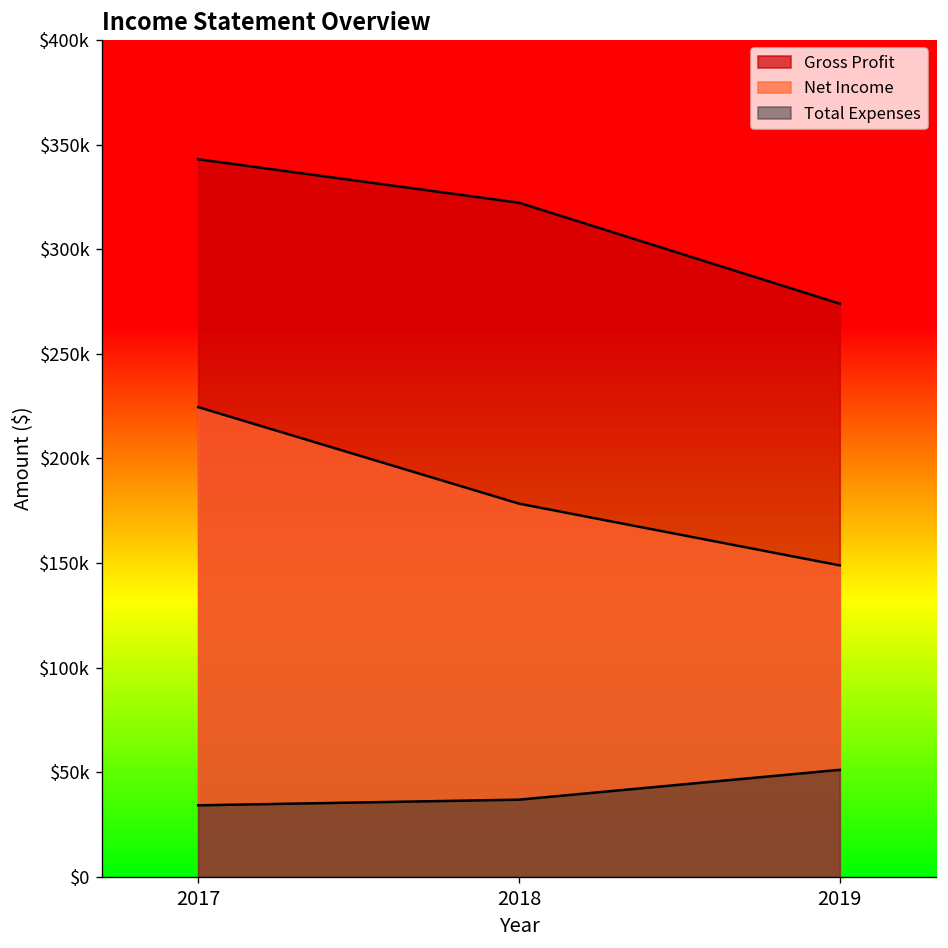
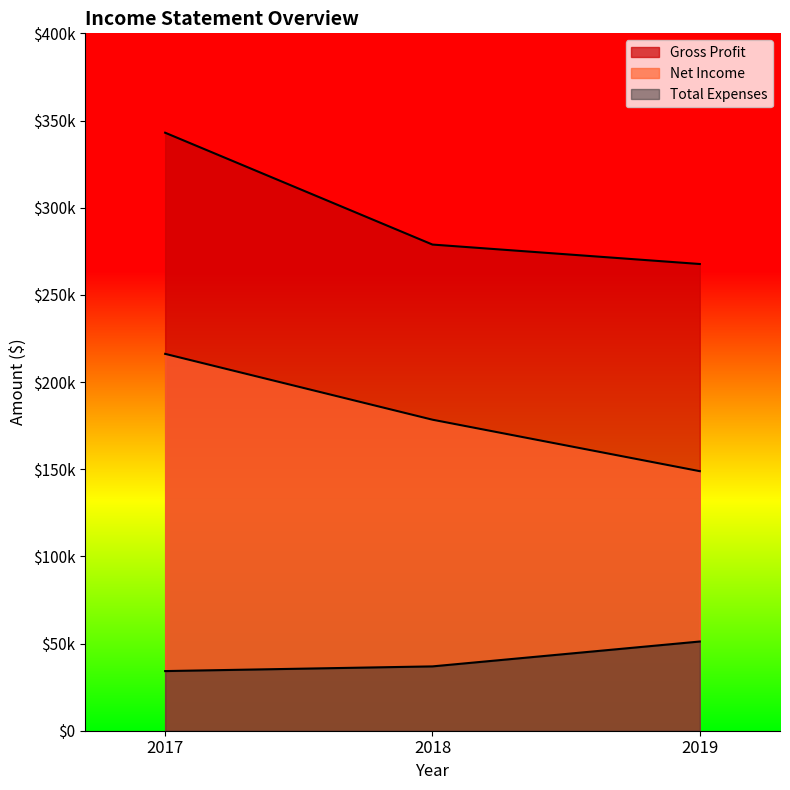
Net Income, 2017: $225000 -> $216000
Gross Profit, 2018: $322000 -> $279000
Gross Profit, 2019: $274000 -> $268000
